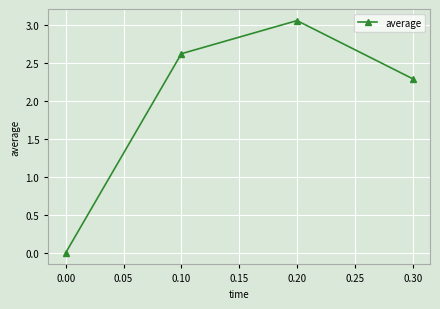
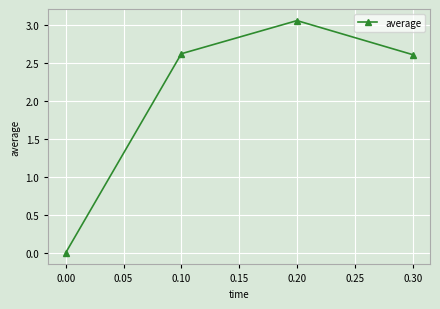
0.30: 2.3 -> 2.6
